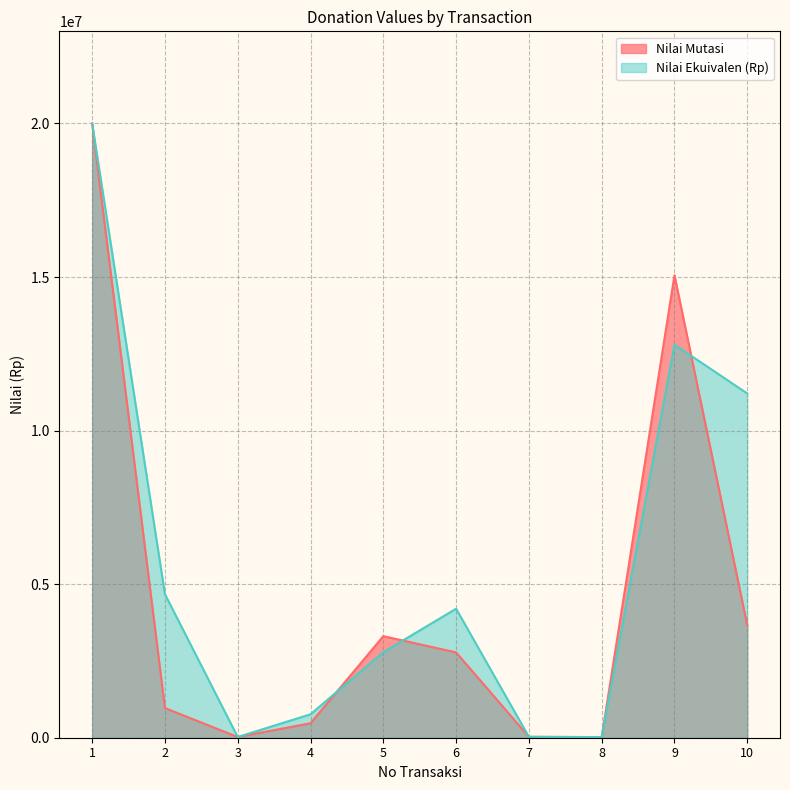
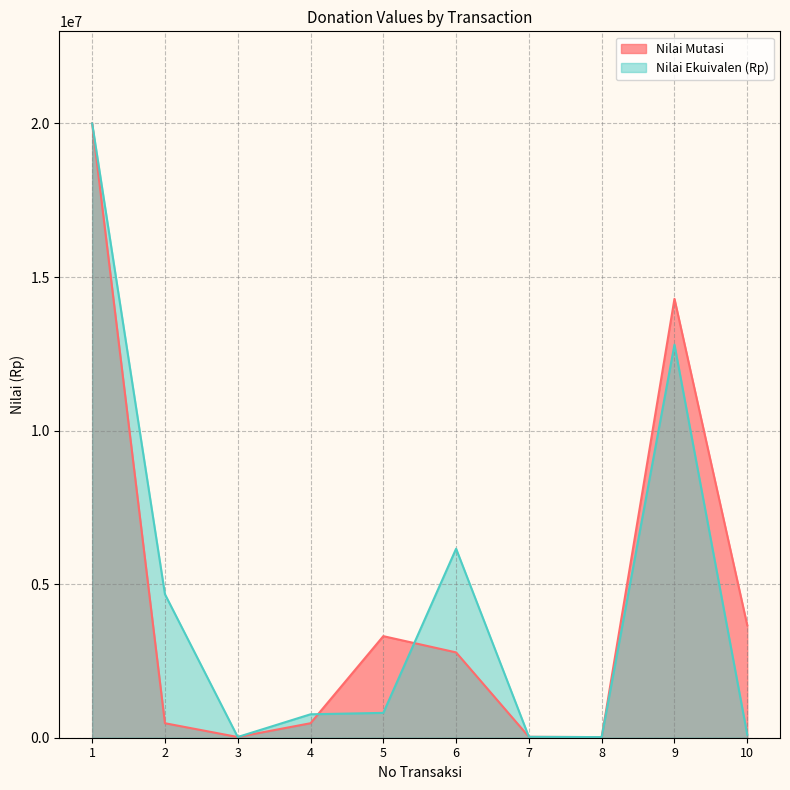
Nilai Mutasi, 2: 1000000 -> 500000
Nilai Ekuivalen (Rp), 5: 2800000 -> 800000
Nilai Ekuivalen (Rp), 6: 4200000 -> 6200000
Nilai Mutasi, 9: 15100000 -> 14300000
Nilai Ekuivalen (Rp), 10: 11200000 -> 100000
